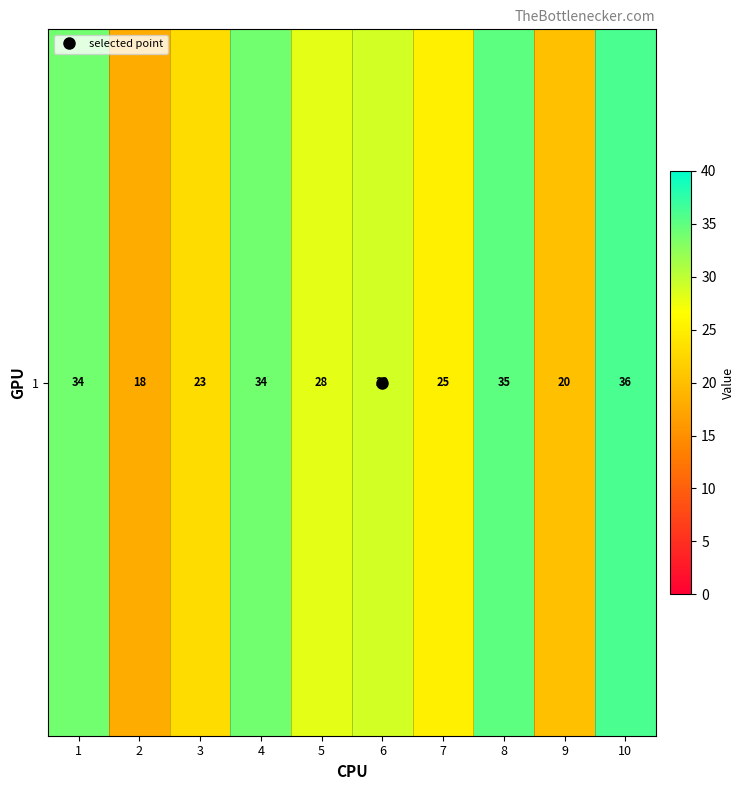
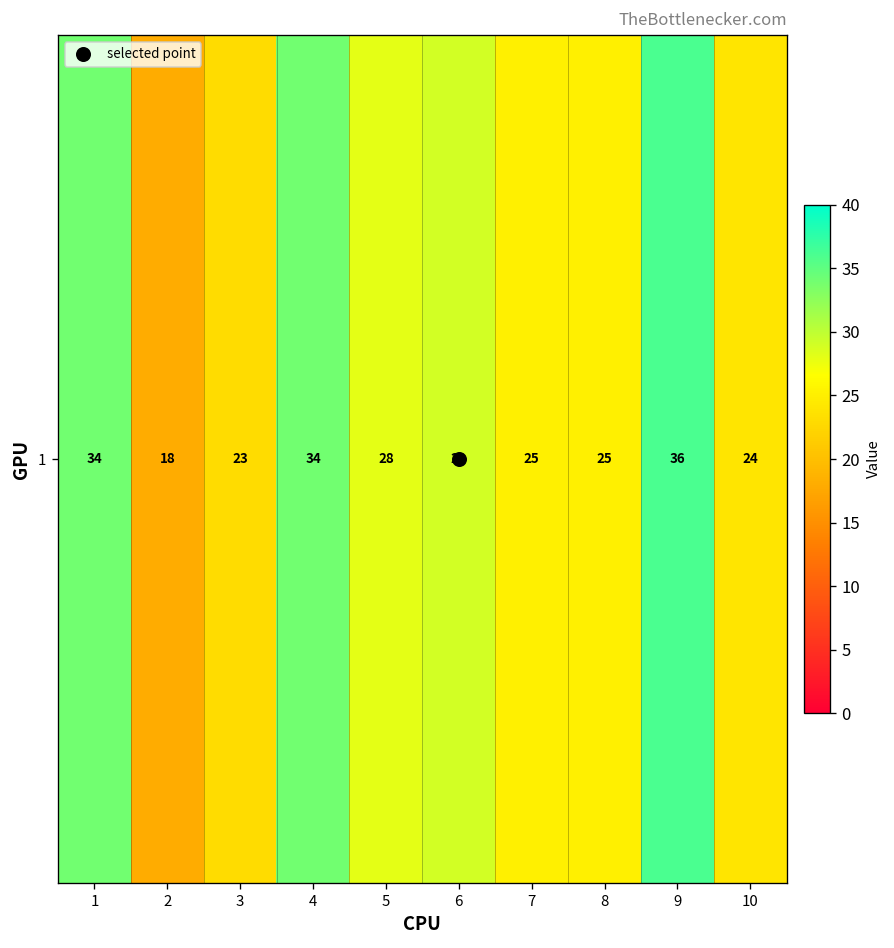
1, 8: 35 -> 25
1, 9: 20 -> 36
1, 10: 36 -> 24
